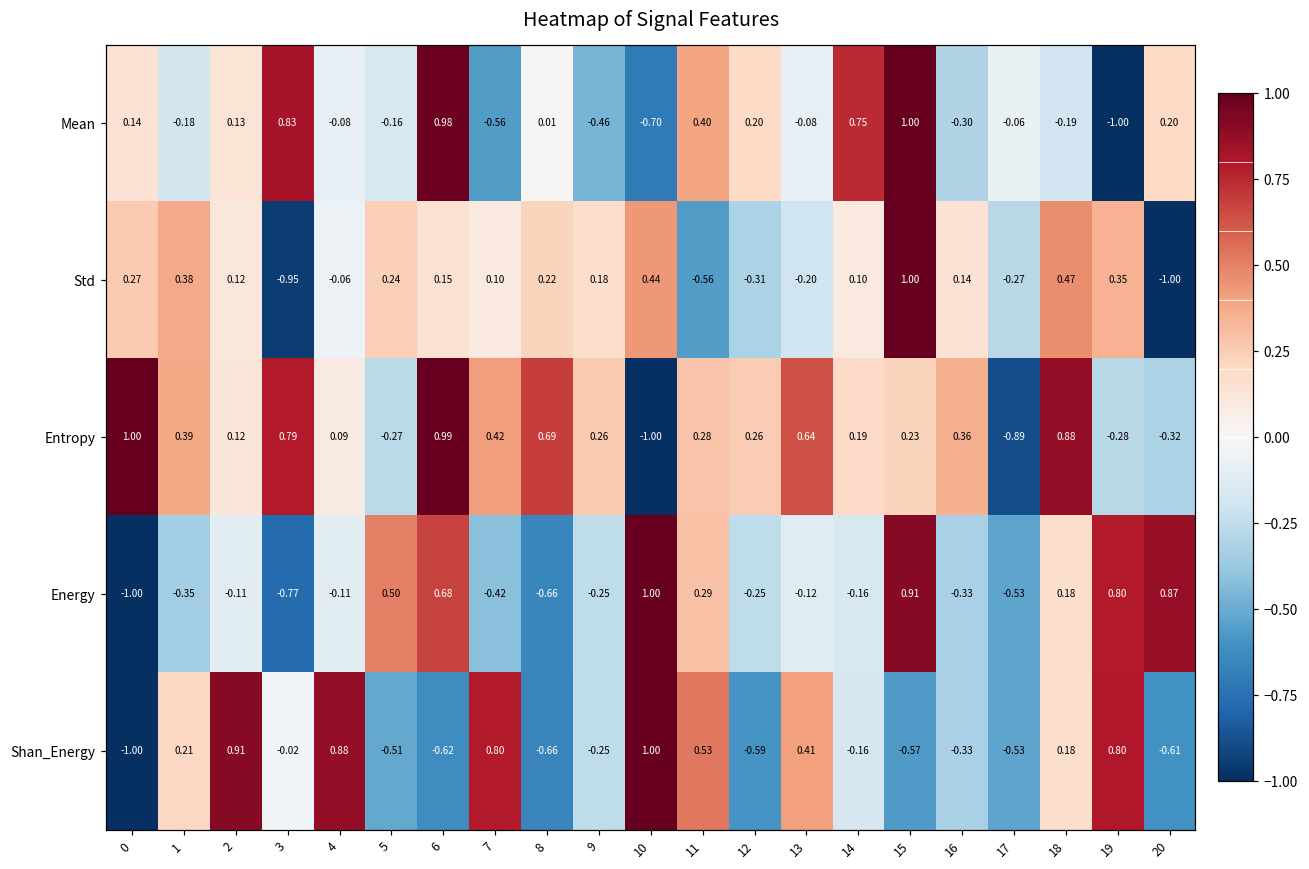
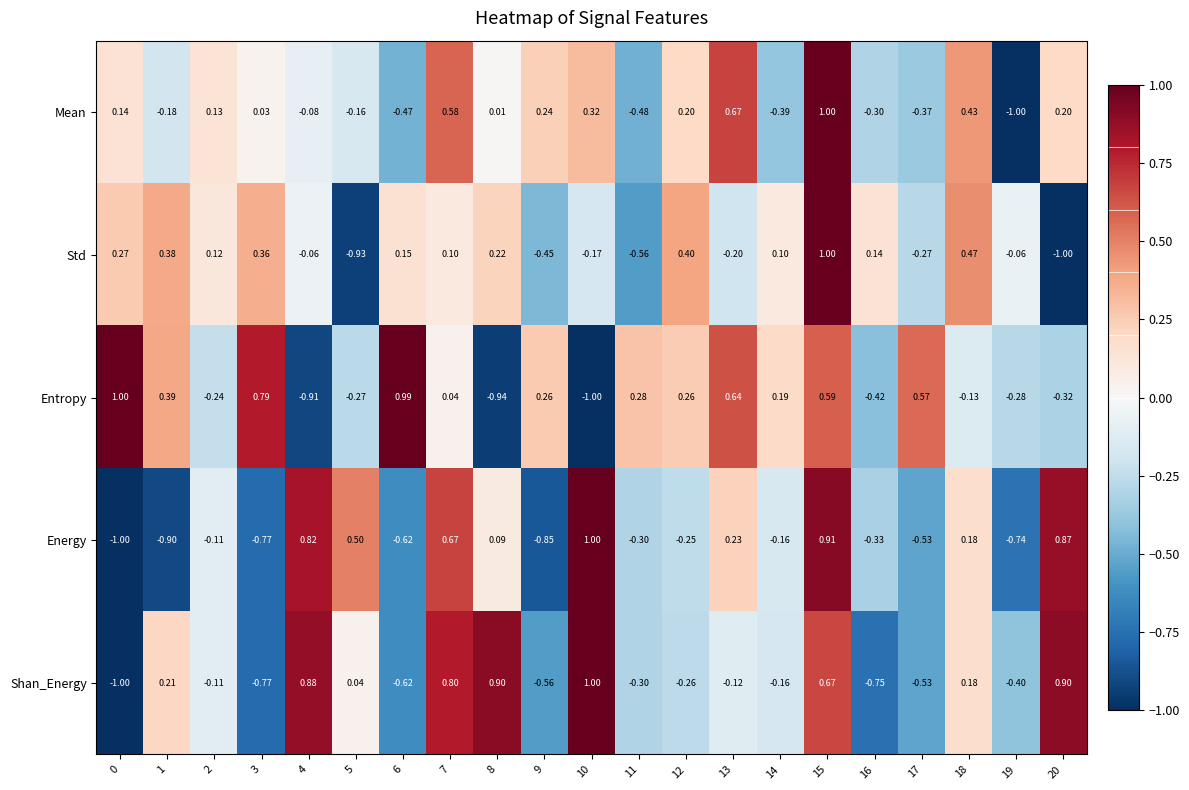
Mean, 3: 0.83 -> 0.03
Mean, 6: 0.98 -> -0.47
Mean, 7: -0.56 -> 0.58
Mean, 9: -0.46 -> 0.24
Mean, 10: -0.70 -> 0.32
Mean, 11: 0.40 -> -0.48
Mean, 13: -0.08 -> 0.67
Mean, 14: 0.75 -> -0.39
Mean, 17: -0.06 -> -0.37
Mean, 18: -0.19 -> 0.43
Std, 3: -0.95 -> 0.36
Std, 5: 0.24 -> -0.93
Std, 9: 0.18 -> -0.45
Std, 10: 0.44 -> -0.17
Std, 12: -0.31 -> 0.40
Std, 19: 0.35 -> -0.06
Entropy, 2: 0.12 -> -0.24
Entropy, 4: 0.09 -> -0.91
Entropy, 7: 0.42 -> 0.04
Entropy, 8: 0.69 -> -0.94
Entropy, 15: 0.23 -> 0.59
Entropy, 16: 0.36 -> -0.42
Entropy, 17: -0.89 -> 0.57
Entropy, 18: 0.88 -> -0.13
Energy, 1: -0.35 -> -0.90
Energy, 4: -0.11 -> 0.82
Energy, 6: 0.68 -> -0.62
Energy, 7: -0.42 -> 0.67
Energy, 8: -0.66 -> 0.09
Energy, 9: -0.25 -> -0.85
Energy, 11: 0.29 -> -0.30
Energy, 13: -0.12 -> 0.23
Energy, 19: 0.80 -> -0.74
Shan_Energy, 2: 0.91 -> -0.11
Shan_Energy, 3: -0.02 -> -0.77
Shan_Energy, 5: -0.51 -> 0.04
Shan_Energy, 8: -0.66 -> 0.90
Shan_Energy, 9: -0.25 -> -0.56
Shan_Energy, 11: 0.53 -> -0.30
Shan_Energy, 12: -0.59 -> -0.26
Shan_Energy, 13: 0.41 -> -0.12
Shan_Energy, 15: -0.57 -> 0.67
Shan_Energy, 16: -0.33 -> -0.75
Shan_Energy, 19: 0.80 -> -0.40
Shan_Energy, 20: -0.61 -> 0.90
